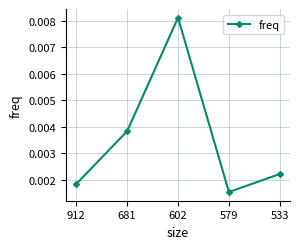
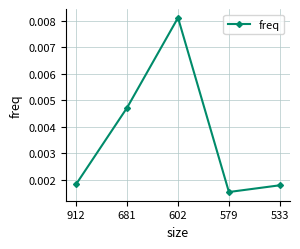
681: 0.0038 -> 0.0047
533: 0.0022 -> 0.0018
